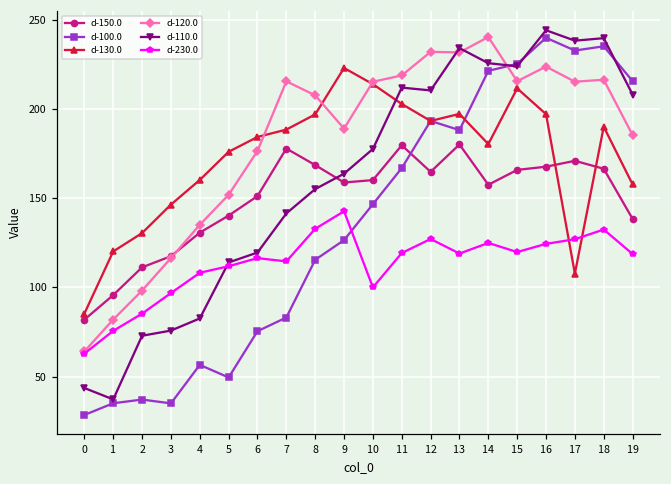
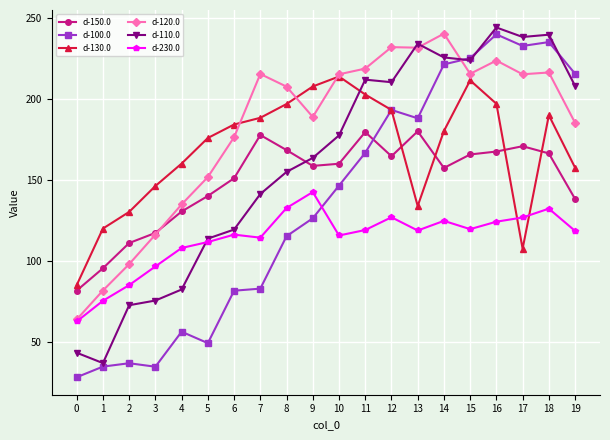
d-100.0, 6: 75 -> 82
d-130.0, 9: 223 -> 208
d-230.0, 10: 100 -> 116
d-130.0, 13: 197 -> 134
